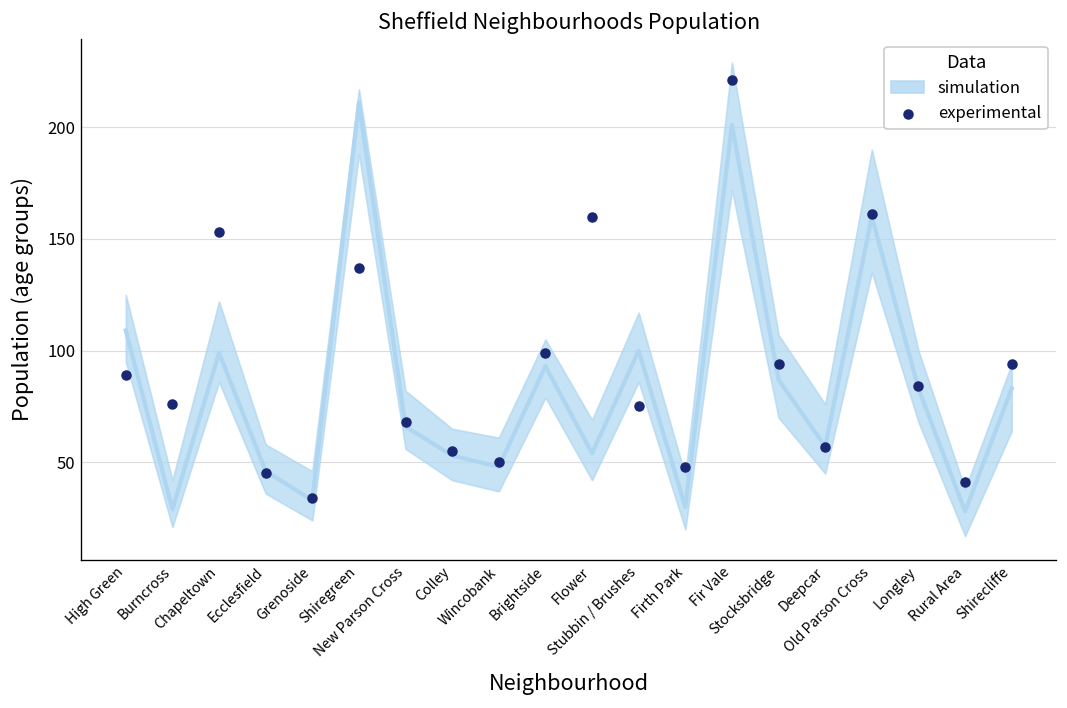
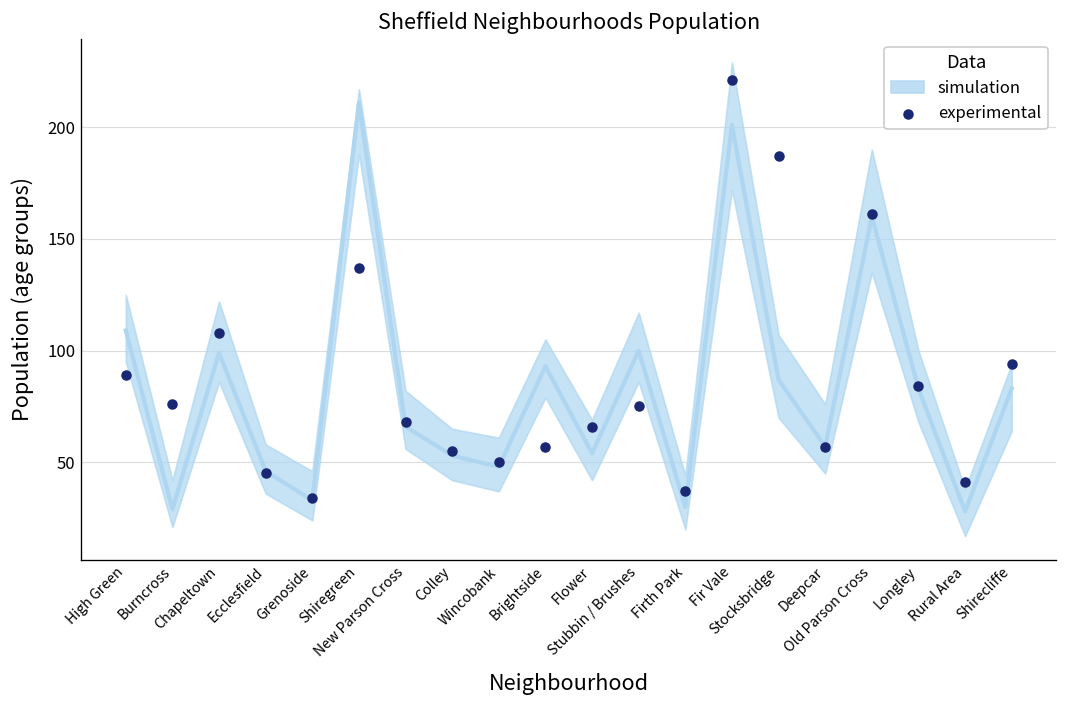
experimental, Chapeltown: 153 -> 108
experimental, Brightside: 99 -> 57
experimental, Flower: 160 -> 66
experimental, Firth Park: 48 -> 37
experimental, Stocksbridge: 94 -> 187
